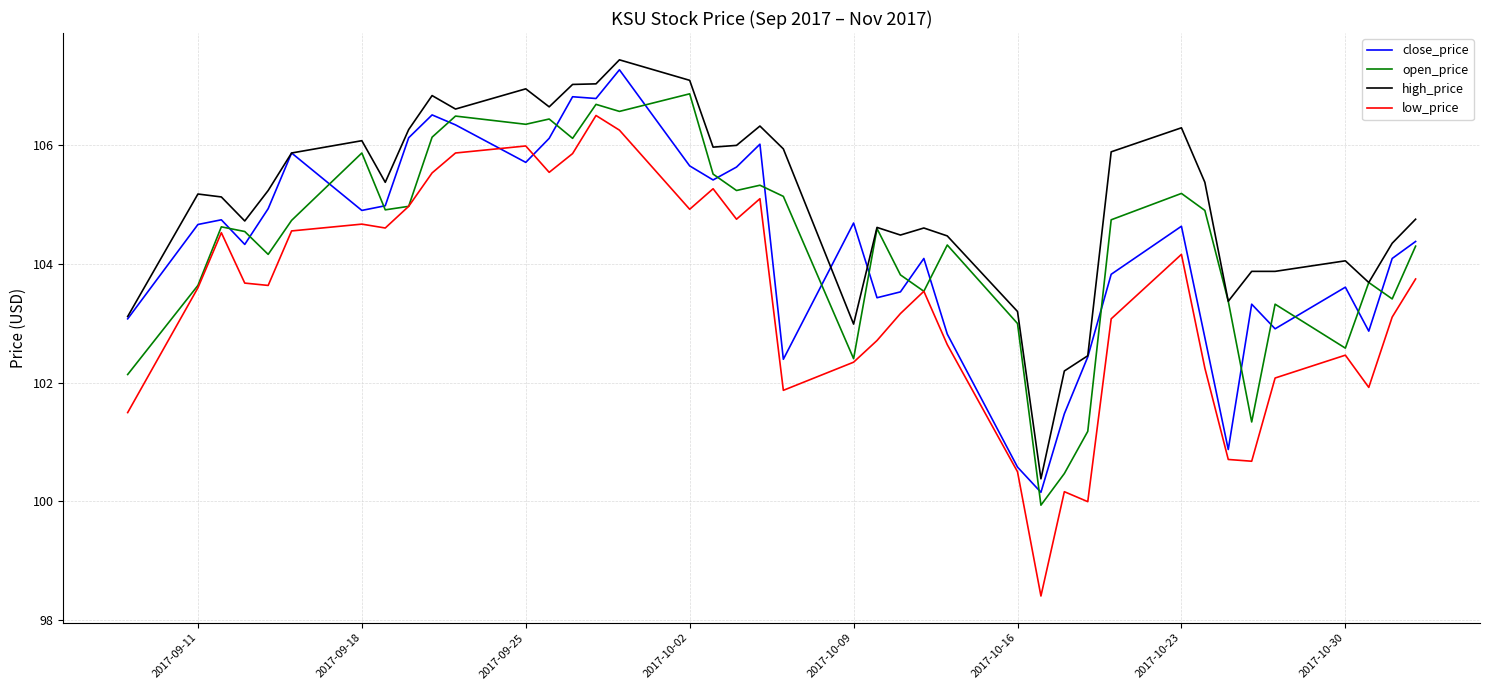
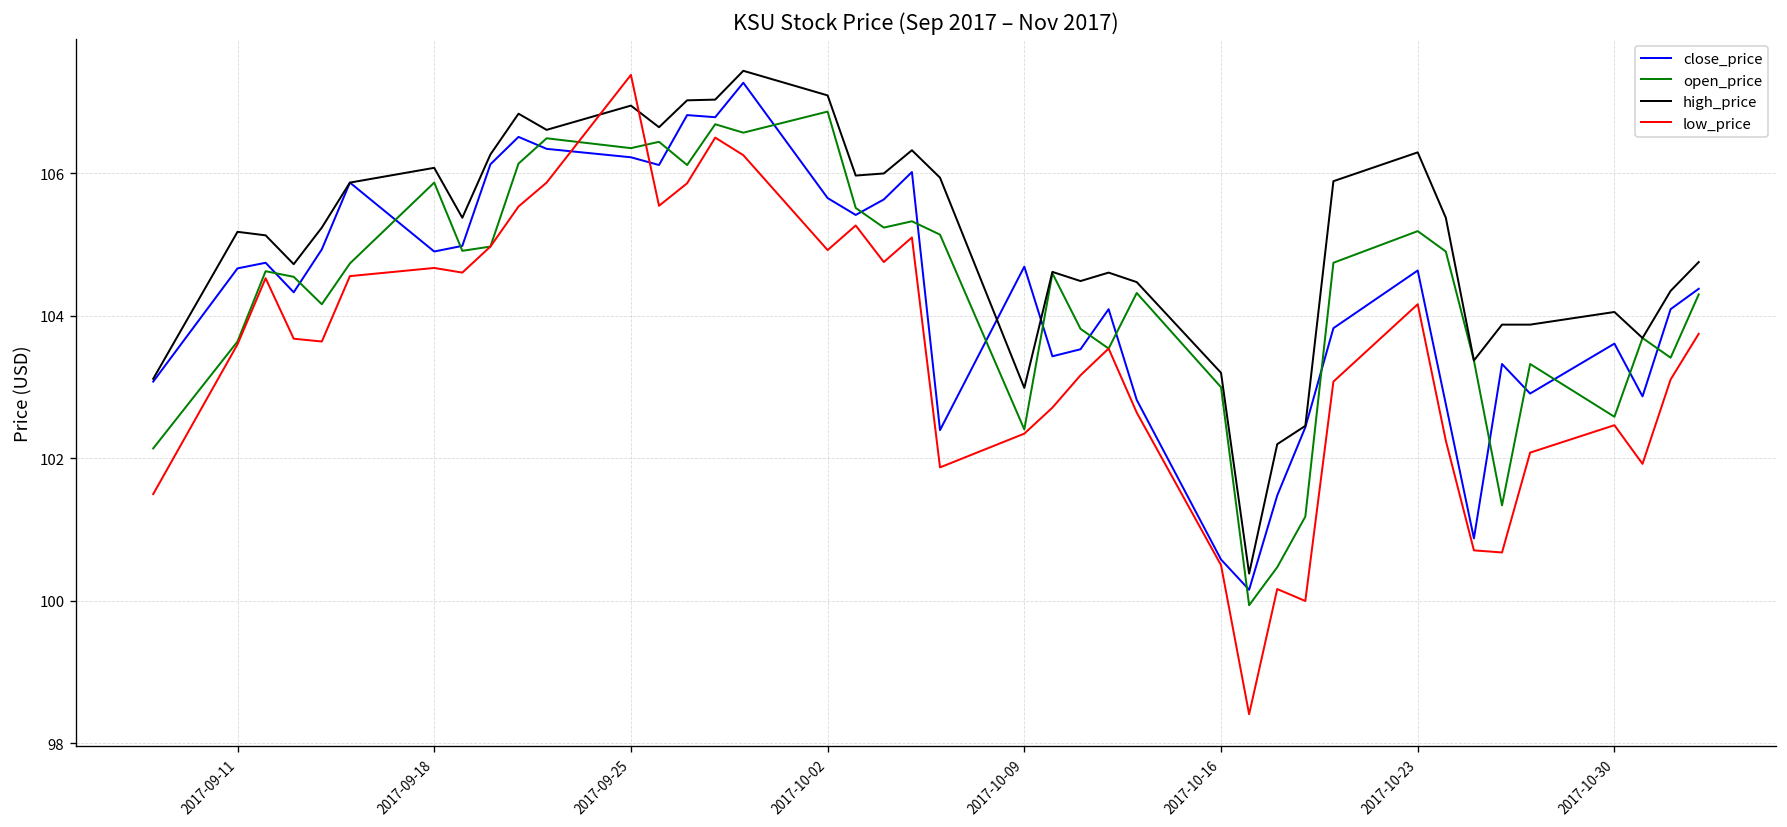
close_price, 2017-09-25: 105.7 -> 106.2
low_price, 2017-09-25: 106.0 -> 107.4
